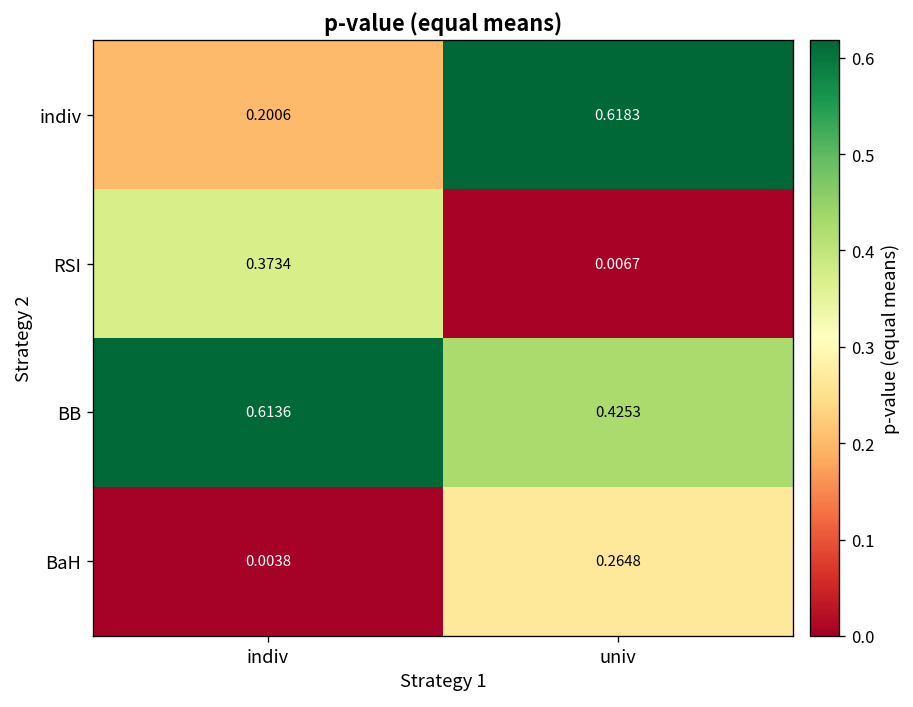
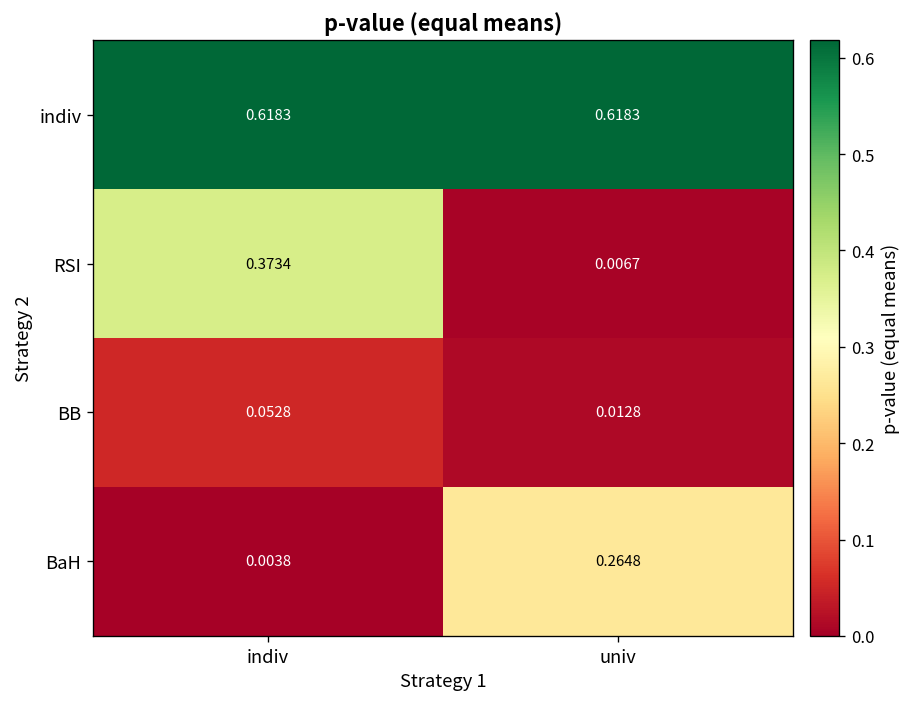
indiv, indiv: 0.2006 -> 0.6183
BB, indiv: 0.6136 -> 0.0528
BB, univ: 0.4253 -> 0.0128
